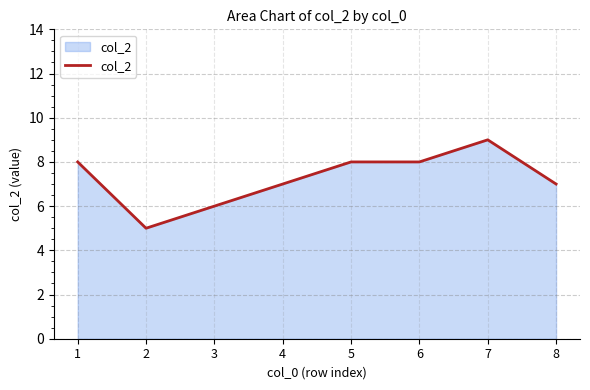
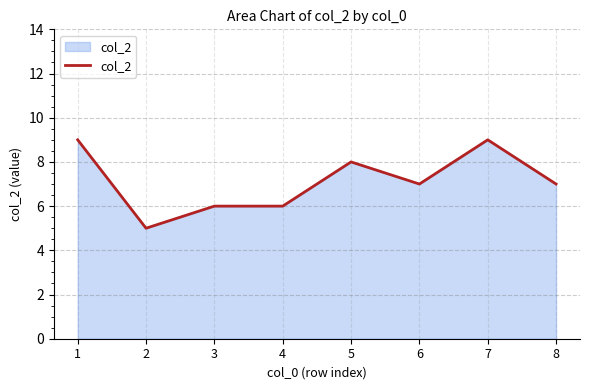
1: 8 -> 9
4: 7 -> 6
6: 8 -> 7
